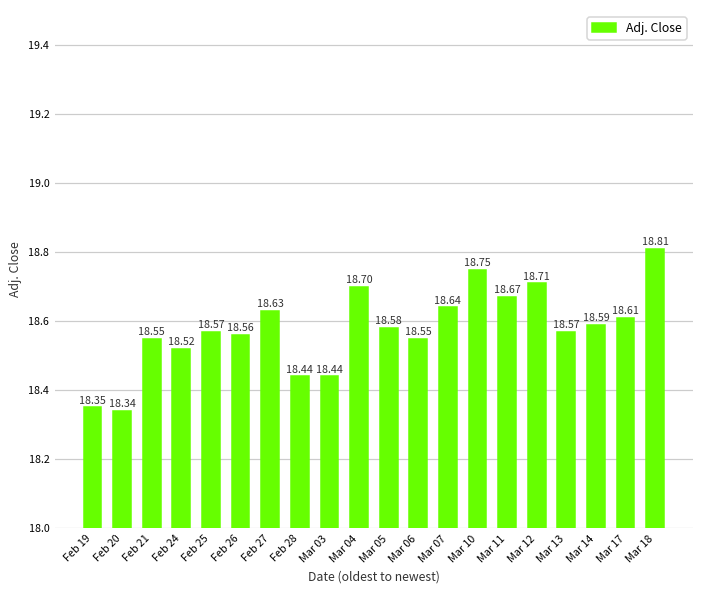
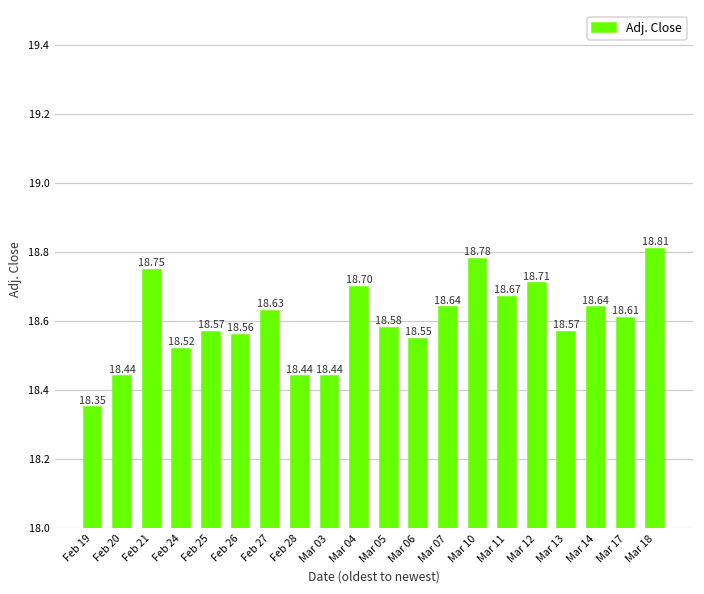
Feb 20: 18.34 -> 18.44
Feb 21: 18.55 -> 18.75
Mar 10: 18.75 -> 18.78
Mar 14: 18.59 -> 18.64
